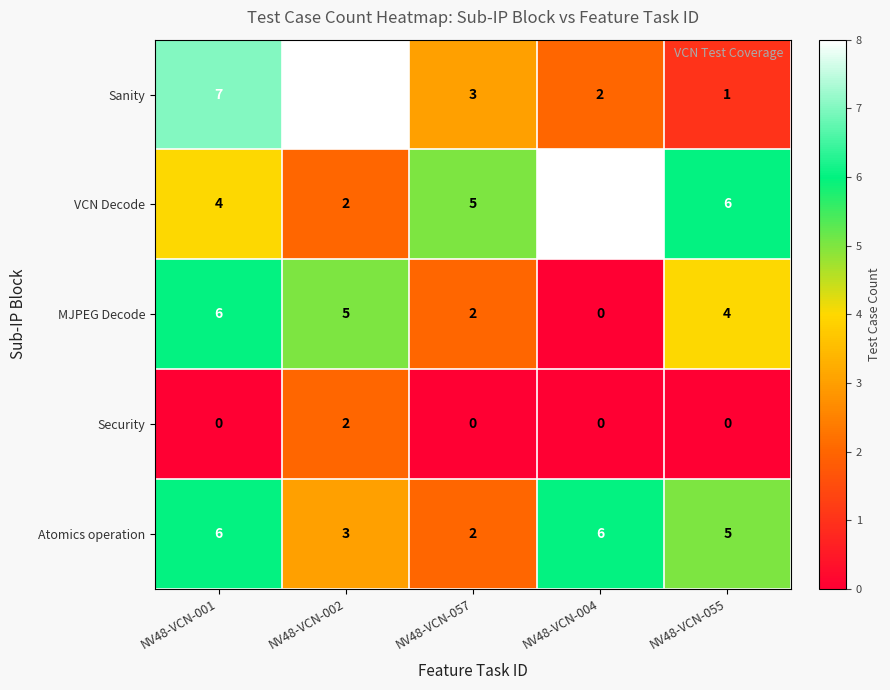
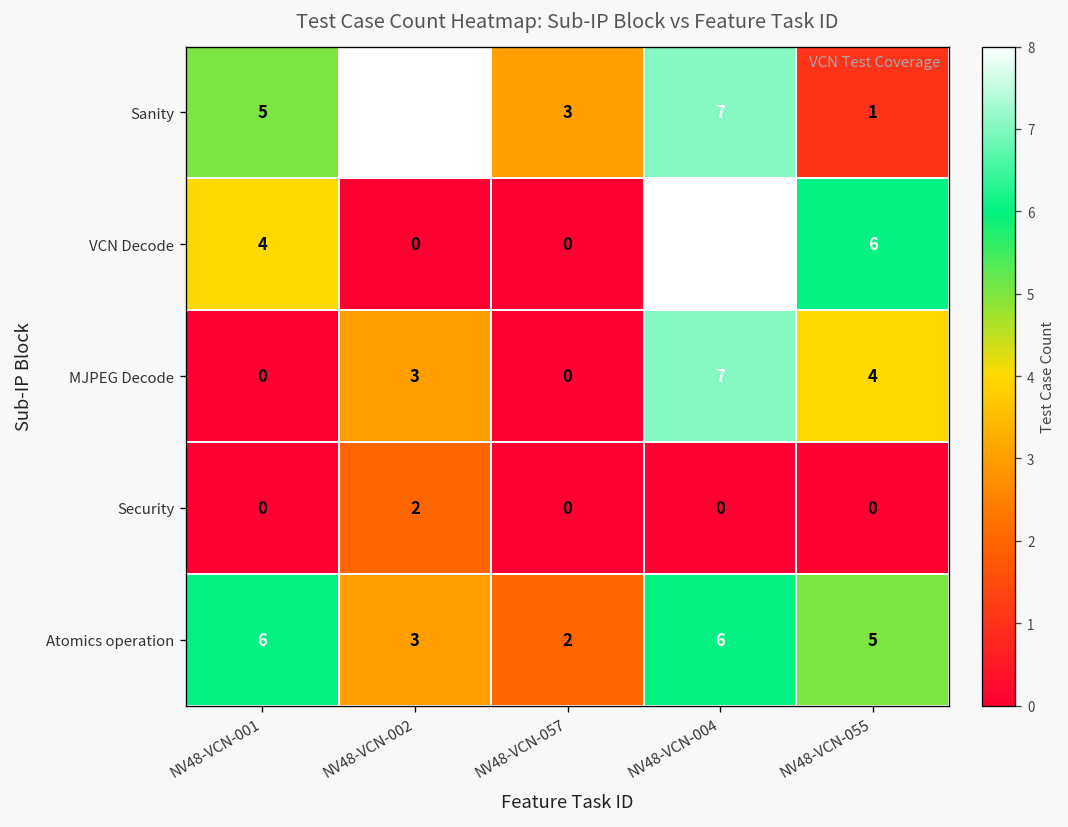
Sanity, NV48-VCN-001: 7 -> 5
Sanity, NV48-VCN-004: 2 -> 7
VCN Decode, NV48-VCN-002: 2 -> 0
VCN Decode, NV48-VCN-057: 5 -> 0
MJPEG Decode, NV48-VCN-001: 6 -> 0
MJPEG Decode, NV48-VCN-002: 5 -> 3
MJPEG Decode, NV48-VCN-057: 2 -> 0
MJPEG Decode, NV48-VCN-004: 0 -> 7
